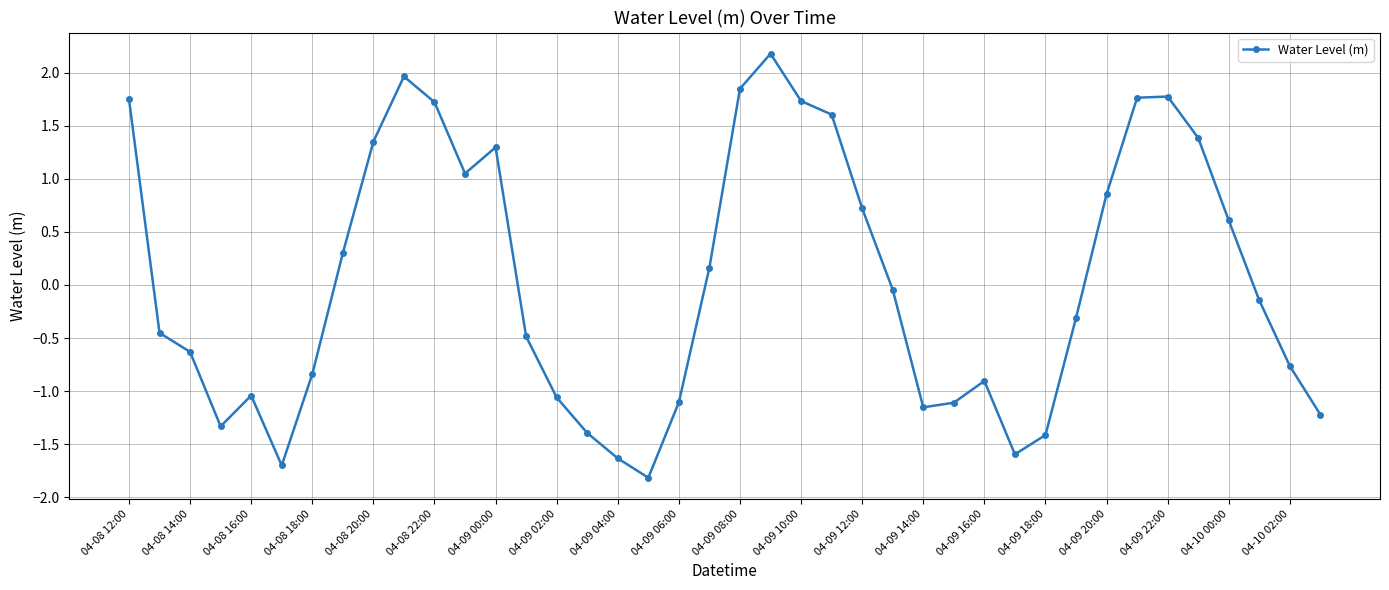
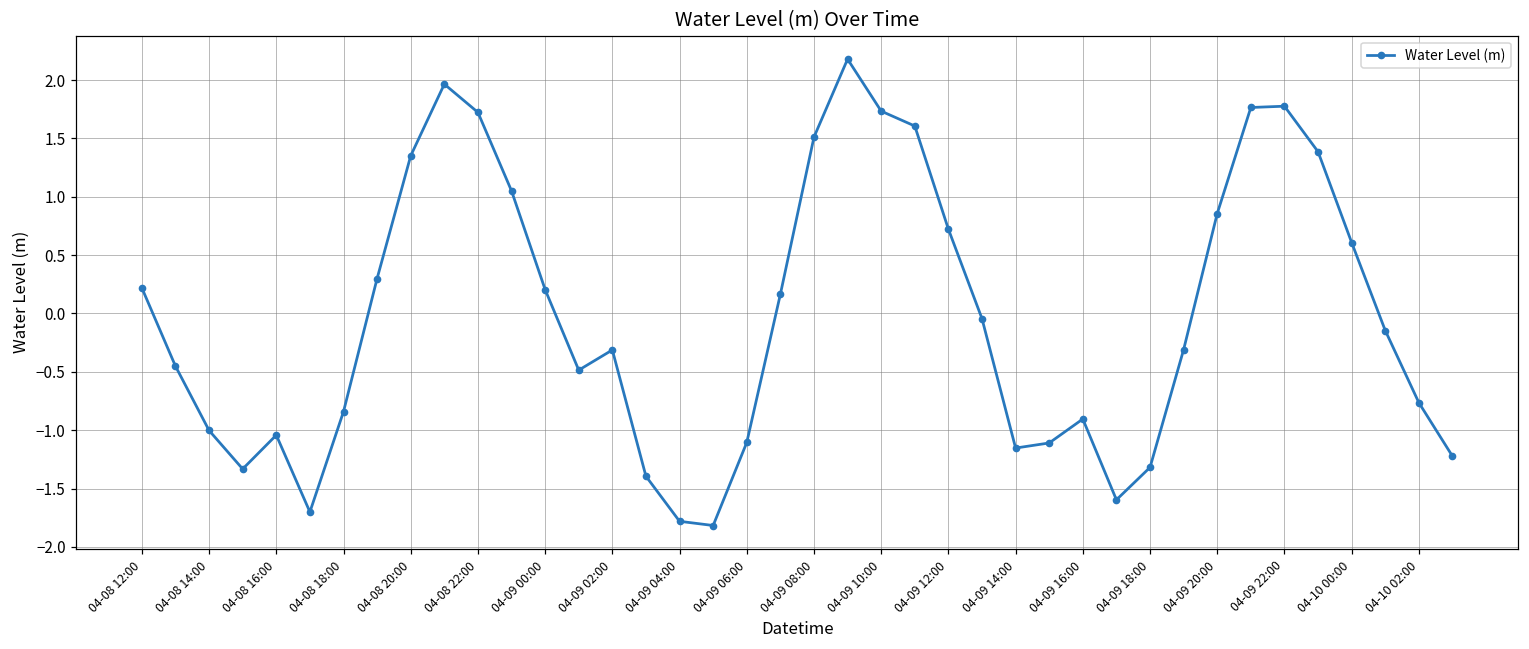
04-08 12:00: 1.75 -> 0.22
04-08 14:00: -0.63 -> -1.00
04-09 00:00: 1.30 -> 0.20
04-09 02:00: -1.06 -> -0.31
04-09 04:00: -1.63 -> -1.78
04-09 08:00: 1.85 -> 1.51
04-09 18:00: -1.41 -> -1.32
